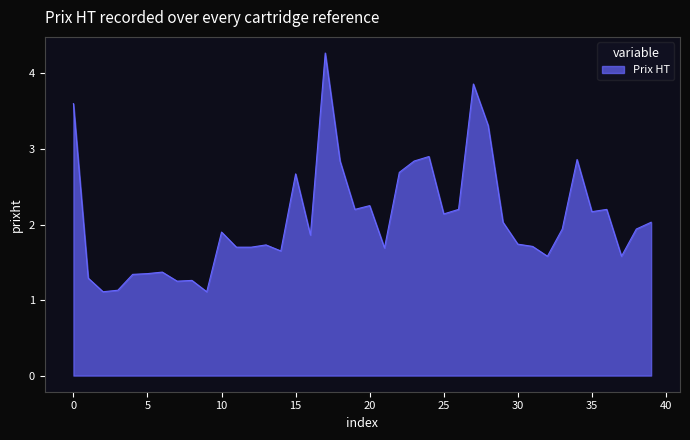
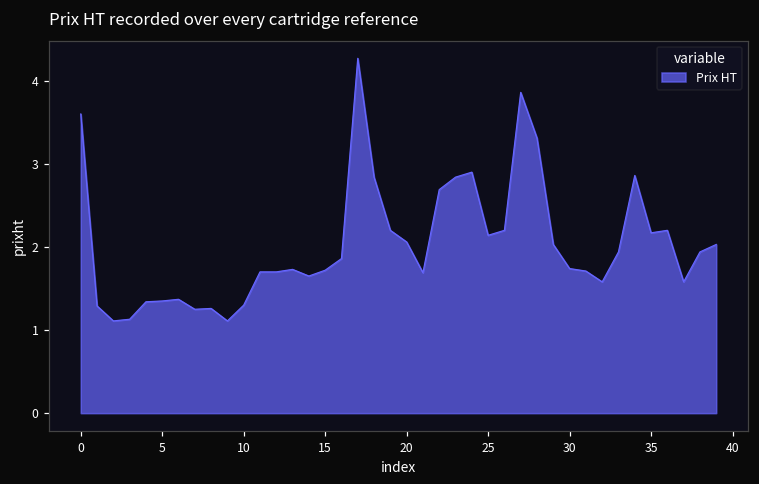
10: 1.9 -> 1.3
15: 2.7 -> 1.7
20: 2.3 -> 2.1
